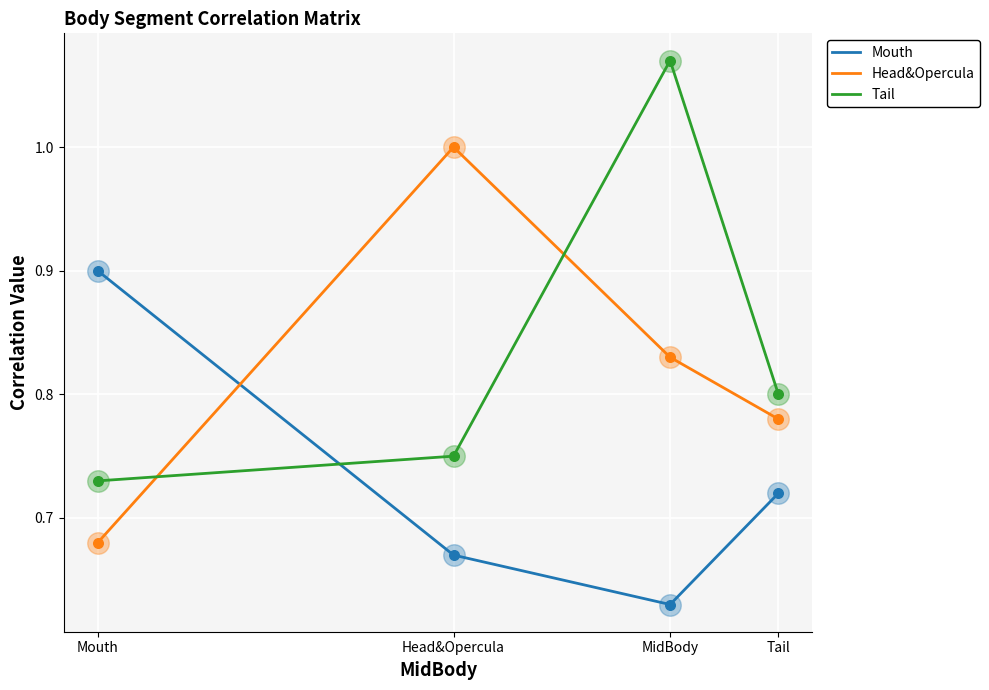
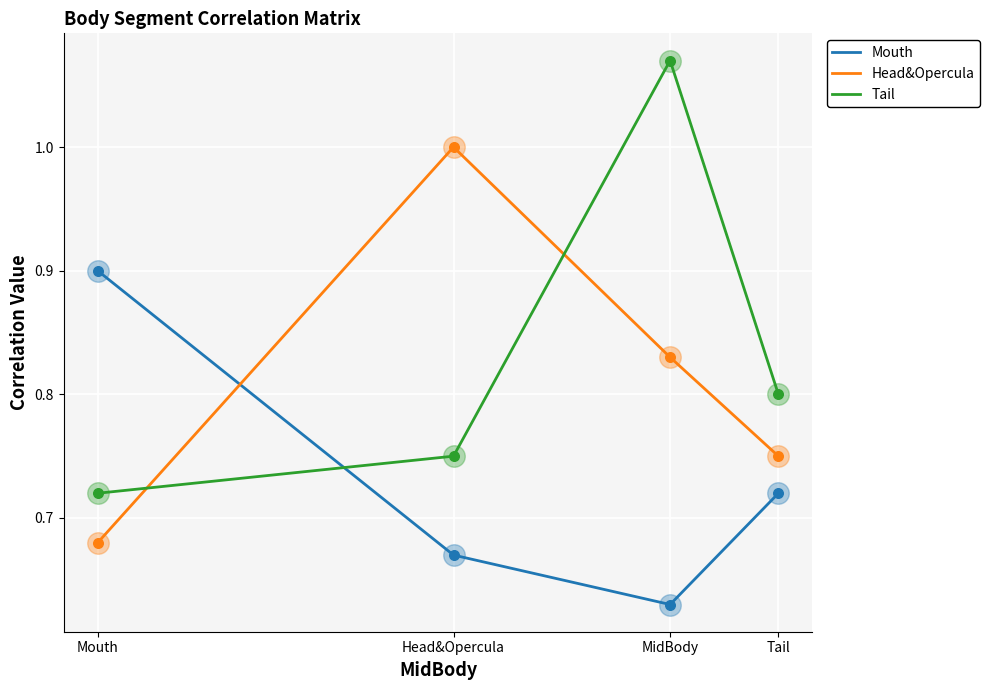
Tail, Mouth: 0.73 -> 0.72
Head&Opercula, Tail: 0.78 -> 0.75
